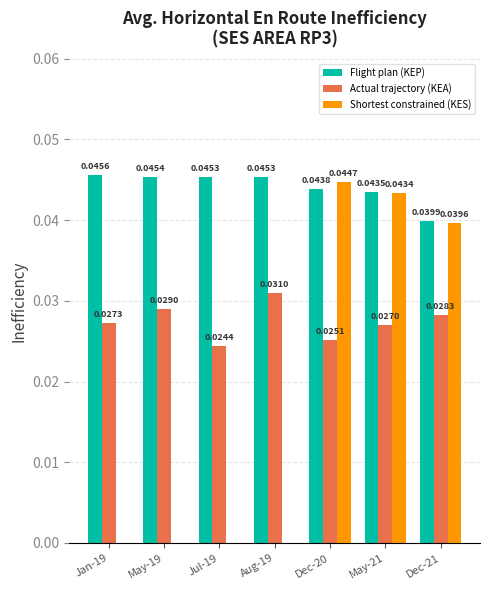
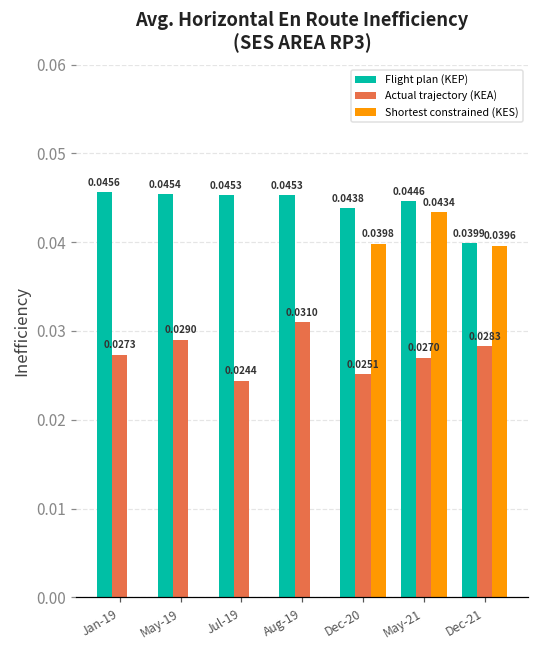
Shortest constrained (KES), Dec-20: 0.0447 -> 0.0398
Flight plan (KEP), May-21: 0.0435 -> 0.0446
